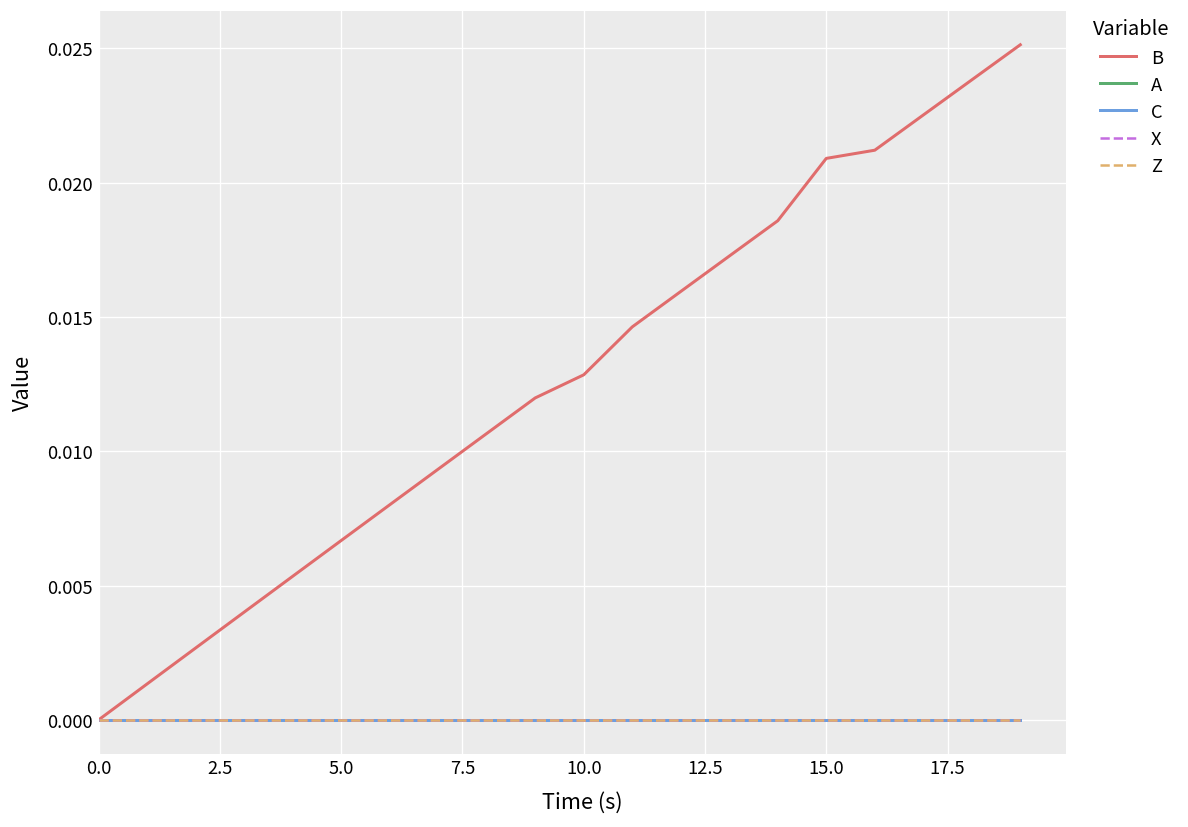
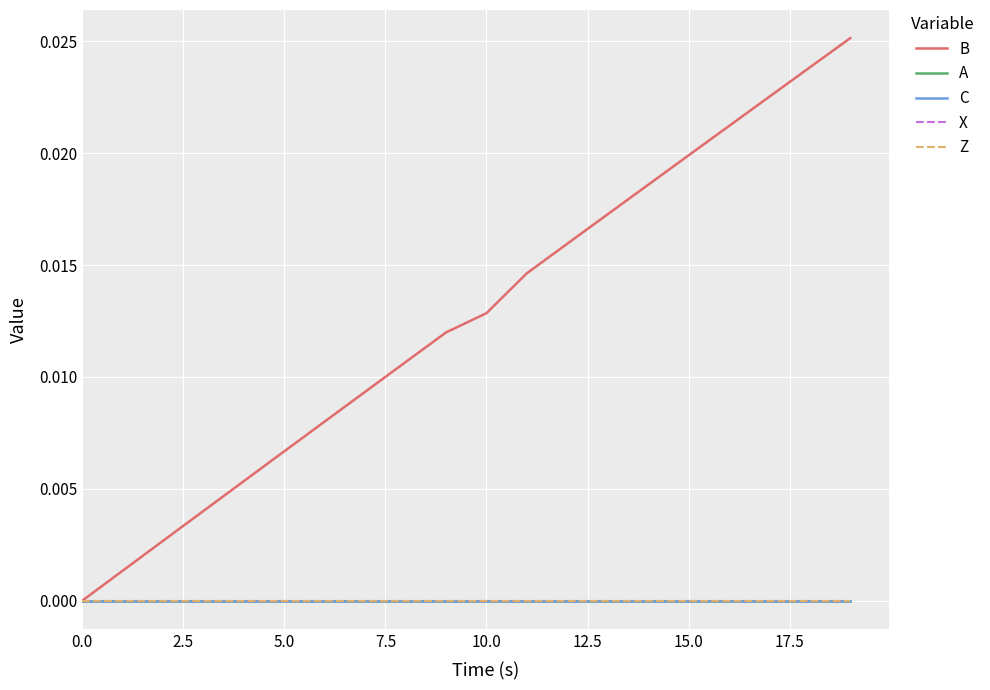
B, 15.0: 0.0209 -> 0.0199
